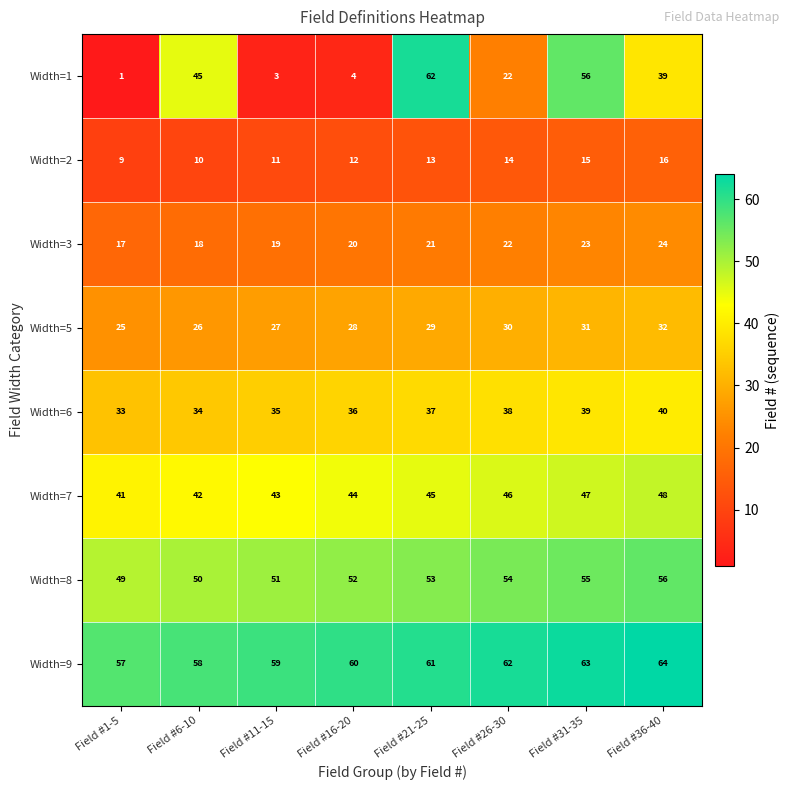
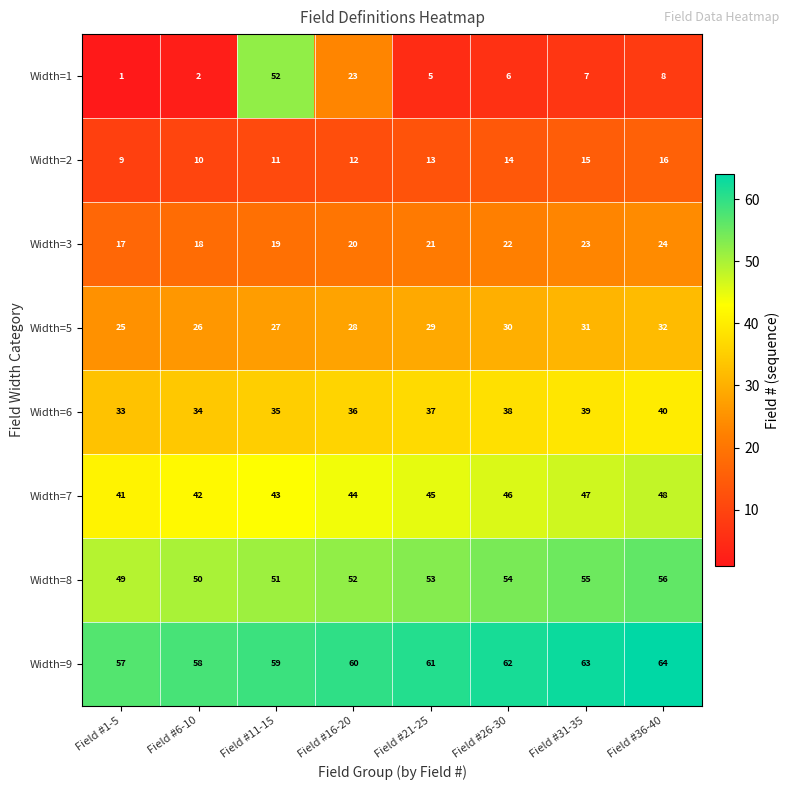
Width=1, Field #6-10: 45 -> 2
Width=1, Field #11-15: 3 -> 52
Width=1, Field #16-20: 4 -> 23
Width=1, Field #21-25: 62 -> 5
Width=1, Field #26-30: 22 -> 6
Width=1, Field #31-35: 56 -> 7
Width=1, Field #36-40: 39 -> 8
